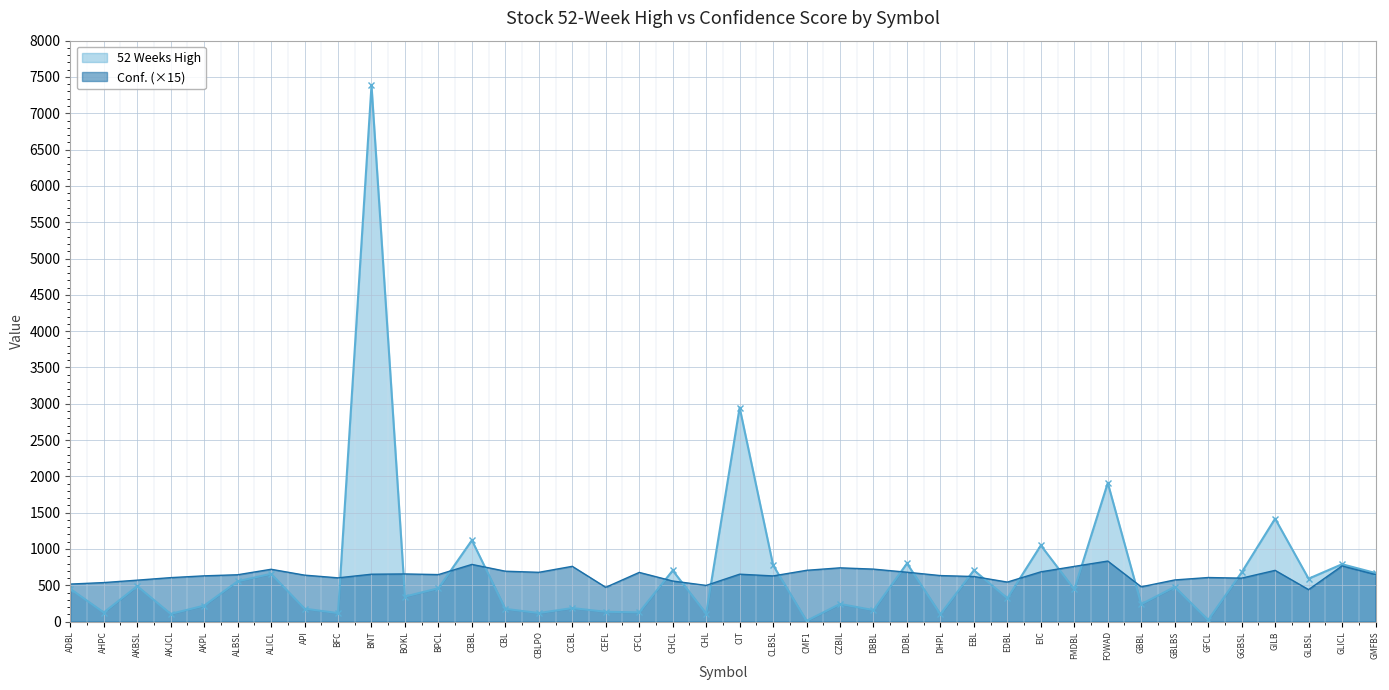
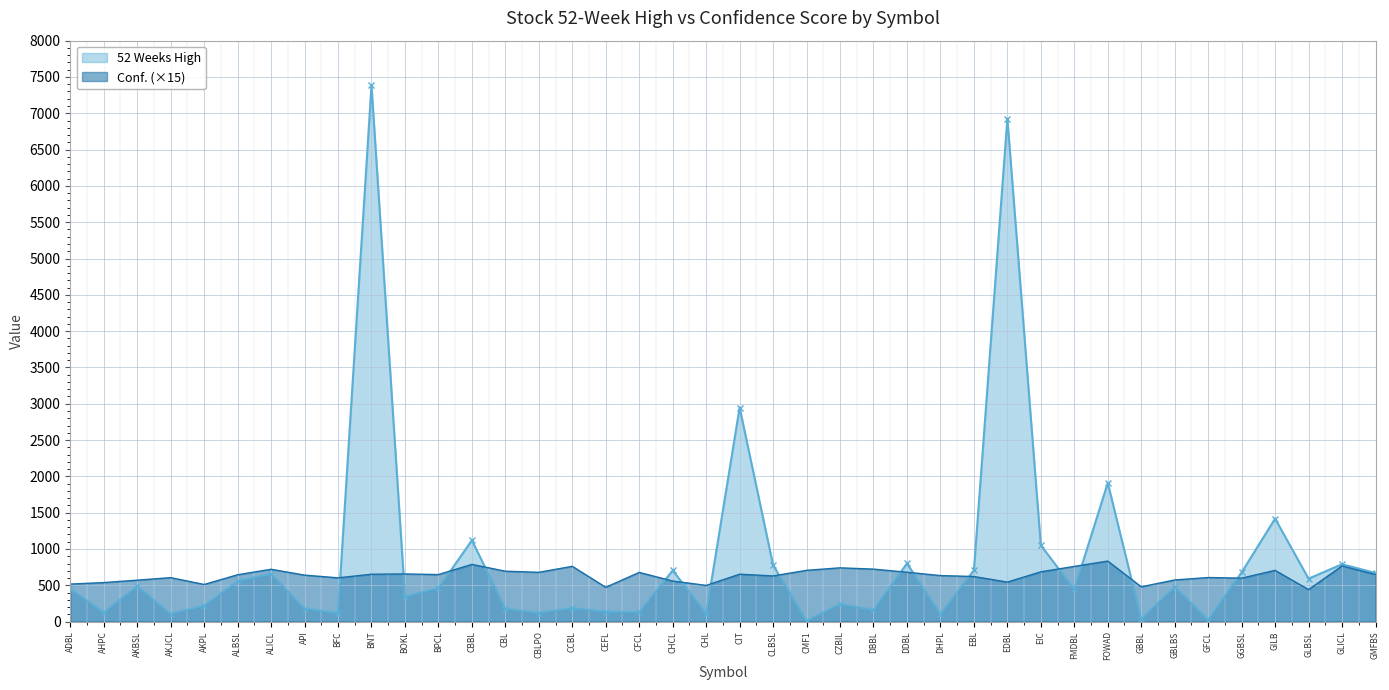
Conf. (×15), AKPL: 600 -> 500
52 Weeks High, EDBL: 300 -> 6900
52 Weeks High, GBBL: 200 -> 0
